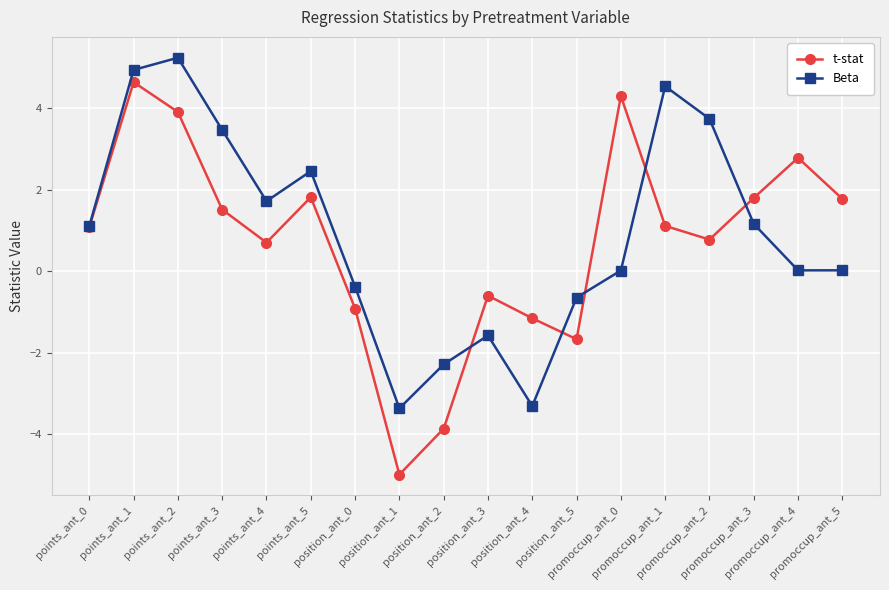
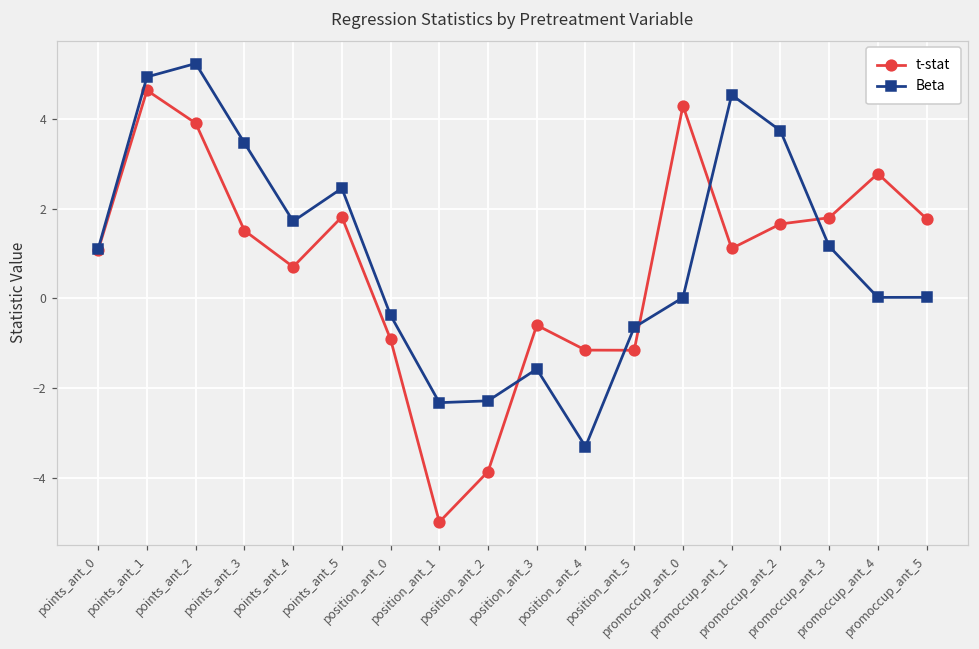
Beta, position_ant_1: -3.4 -> -2.3
t-stat, position_ant_5: -1.7 -> -1.2
t-stat, promoccup_ant_2: 0.8 -> 1.7
